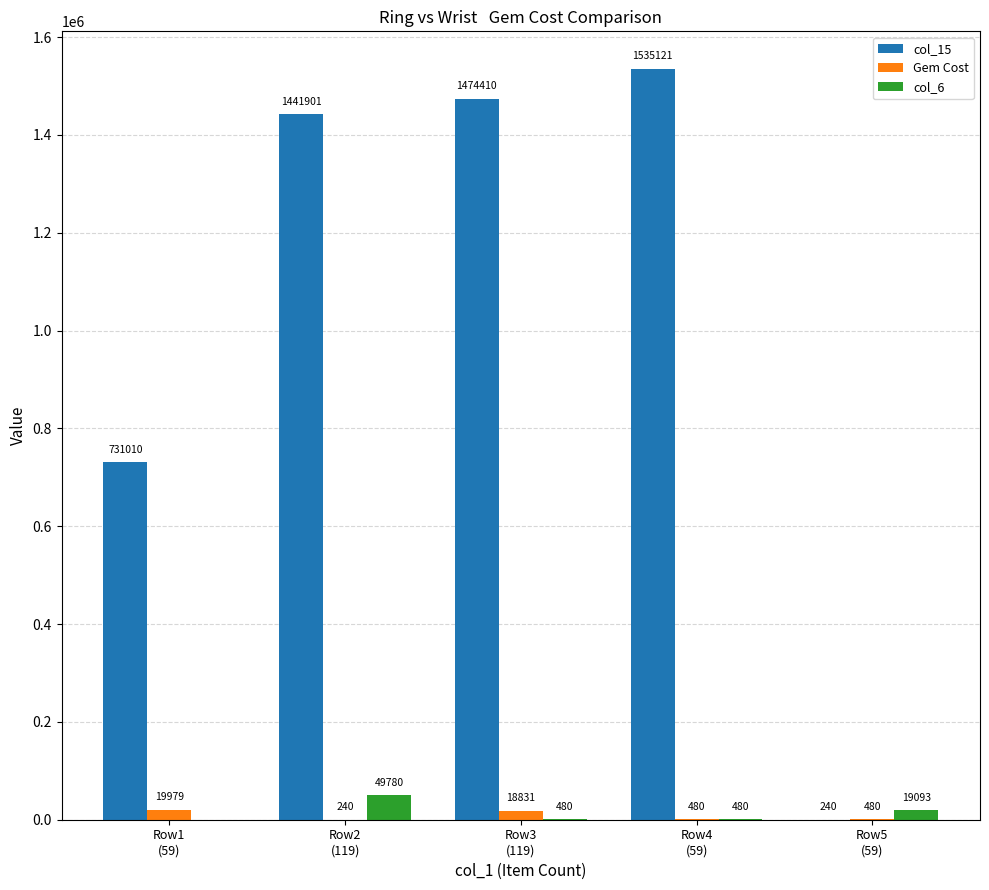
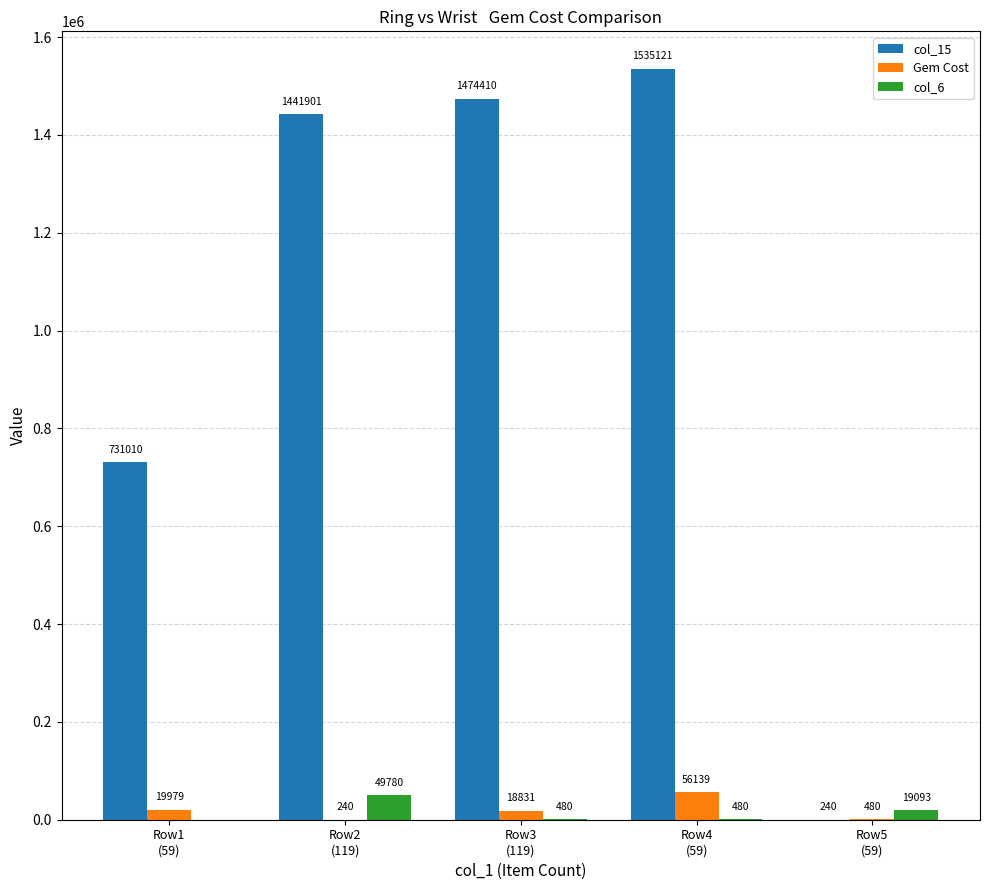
Gem Cost, Row4 (59): 480 -> 56139
